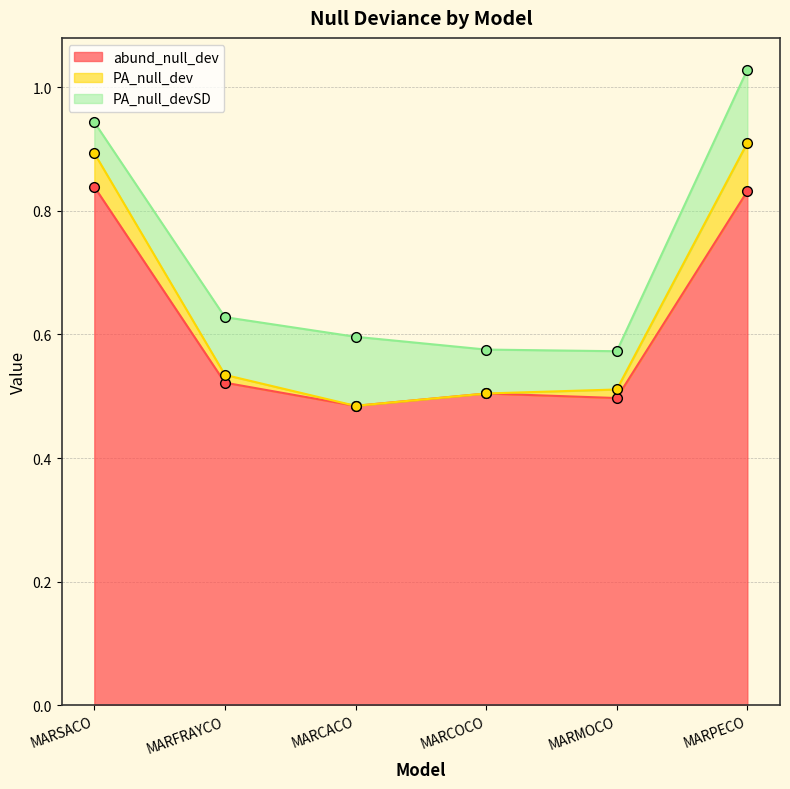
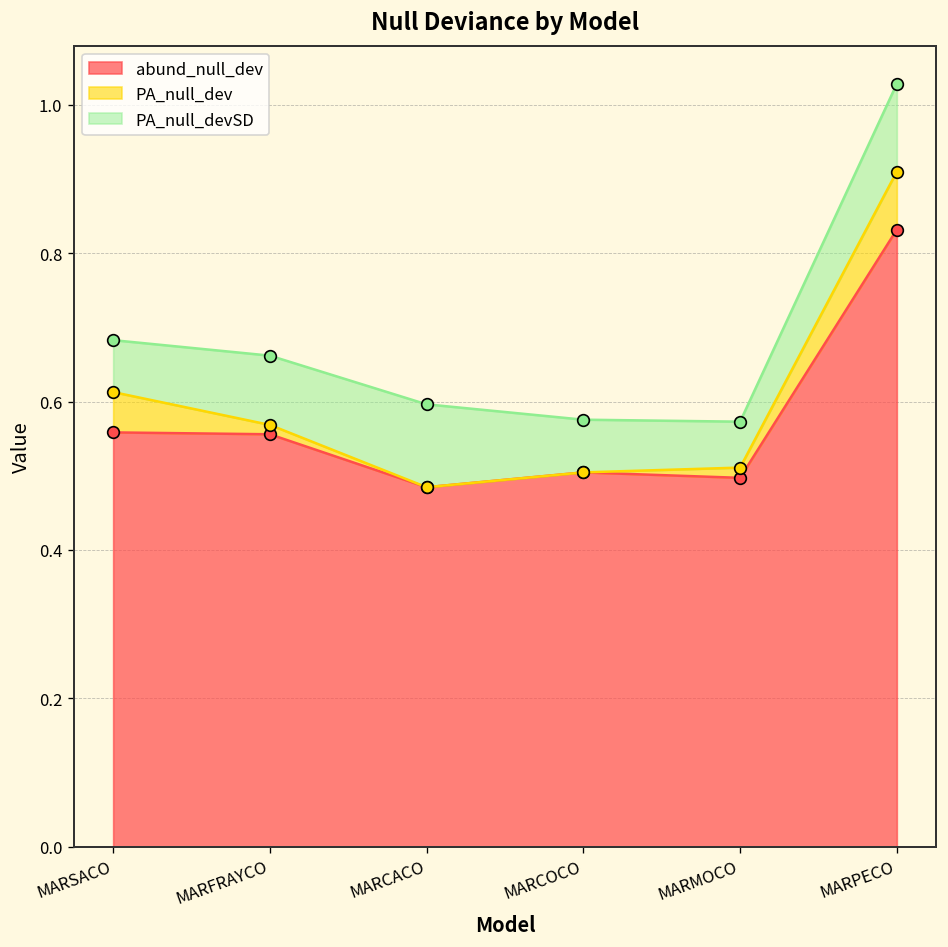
abund_null_dev, MARSACO: 0.84 -> 0.56
PA_null_devSD, MARSACO: 0.05 -> 0.07
abund_null_dev, MARFRAYCO: 0.52 -> 0.56
